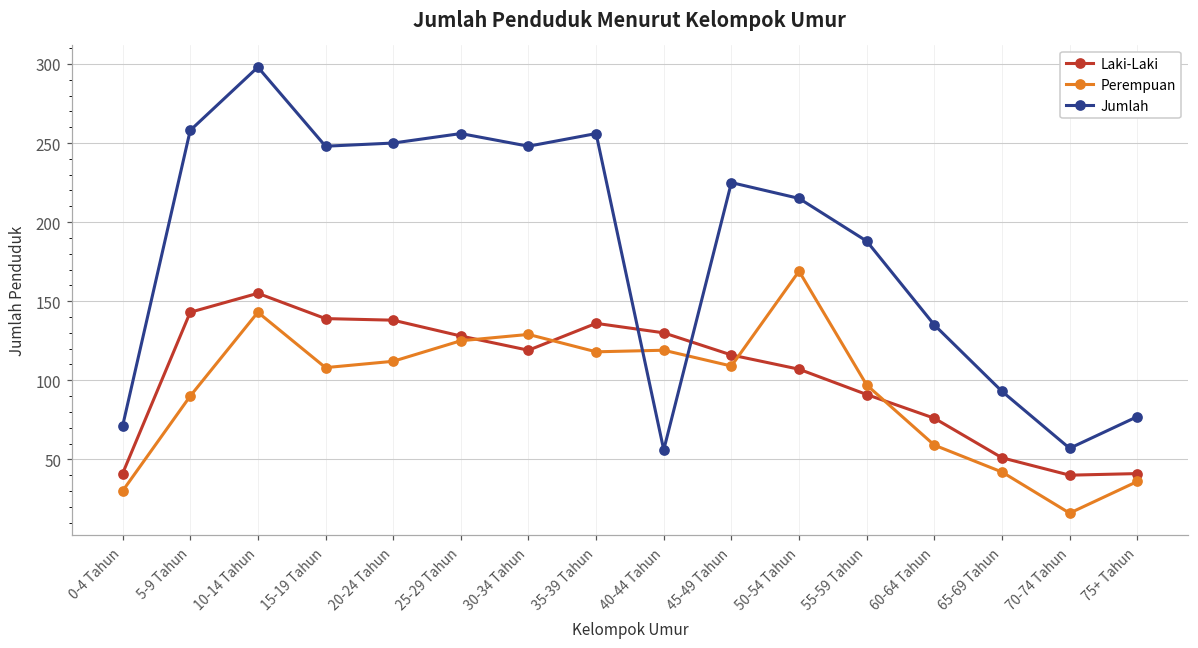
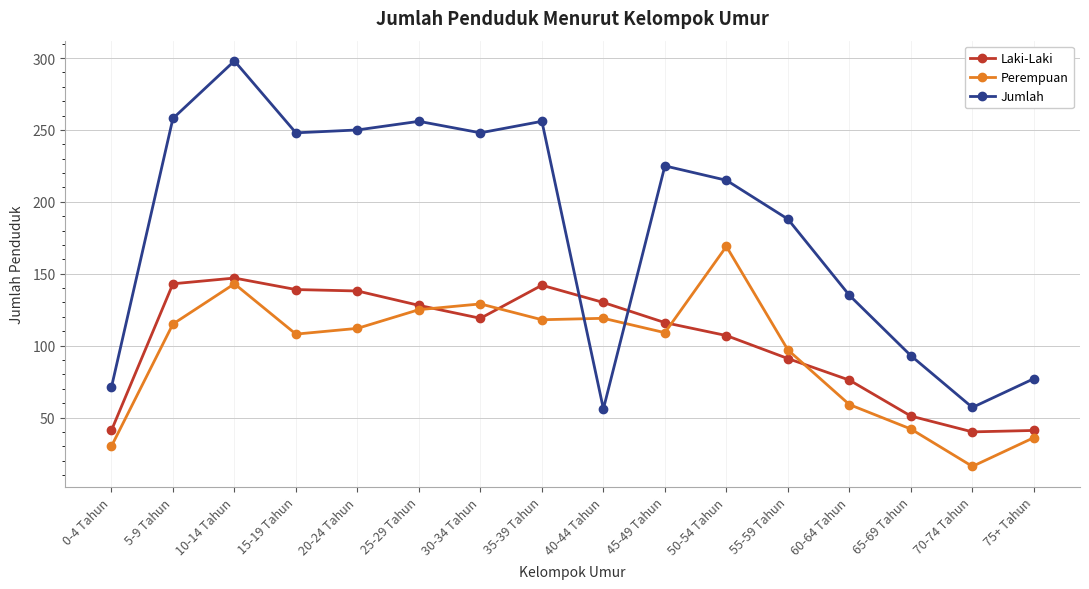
Perempuan, 5-9 Tahun: 90 -> 115
Laki-Laki, 10-14 Tahun: 155 -> 147
Laki-Laki, 35-39 Tahun: 136 -> 142
